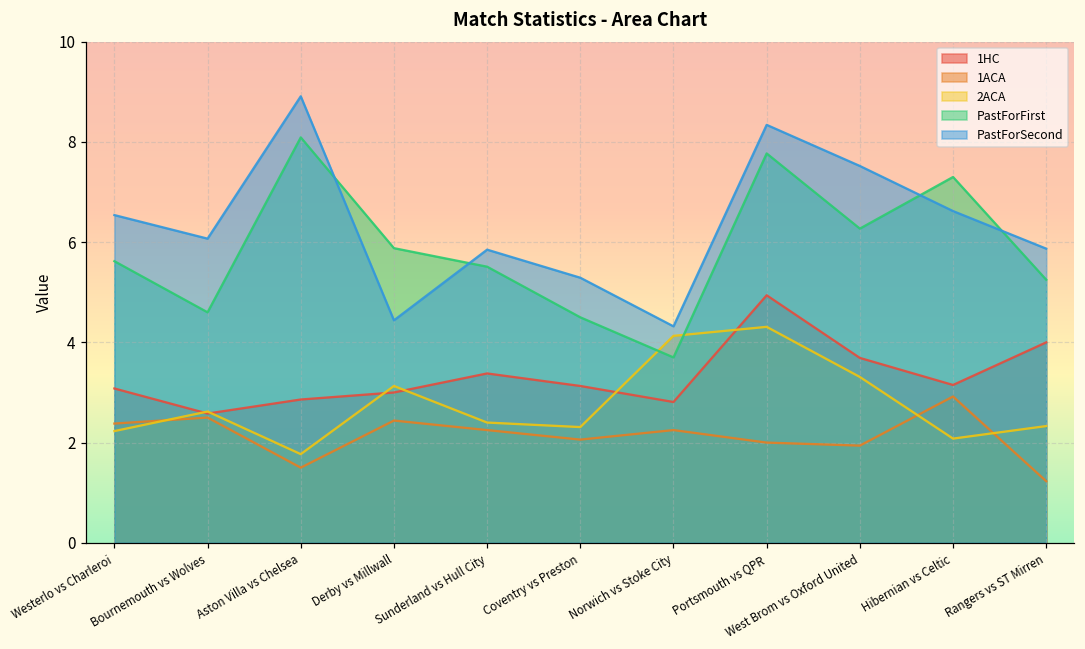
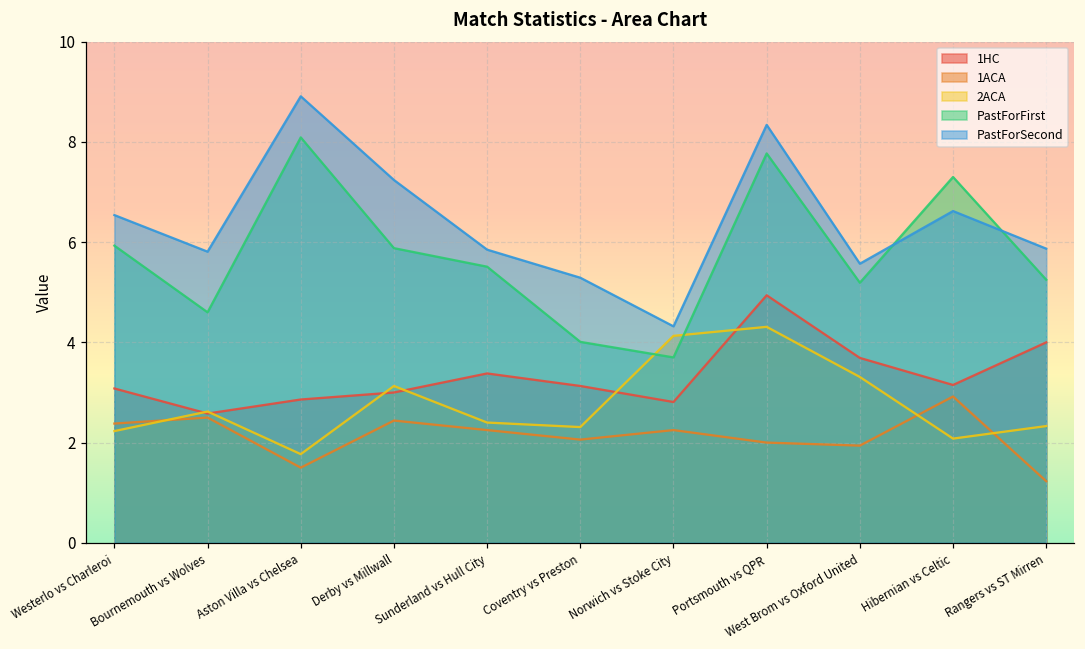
PastForFirst, Westerlo vs Charleroi: 5.6 -> 5.9
PastForSecond, Bournemouth vs Wolves: 6.1 -> 5.8
PastForSecond, Derby vs Millwall: 4.4 -> 7.2
PastForFirst, Coventry vs Preston: 4.5 -> 4.0
PastForFirst, West Brom vs Oxford United: 6.3 -> 5.2
PastForSecond, West Brom vs Oxford United: 7.5 -> 5.6
